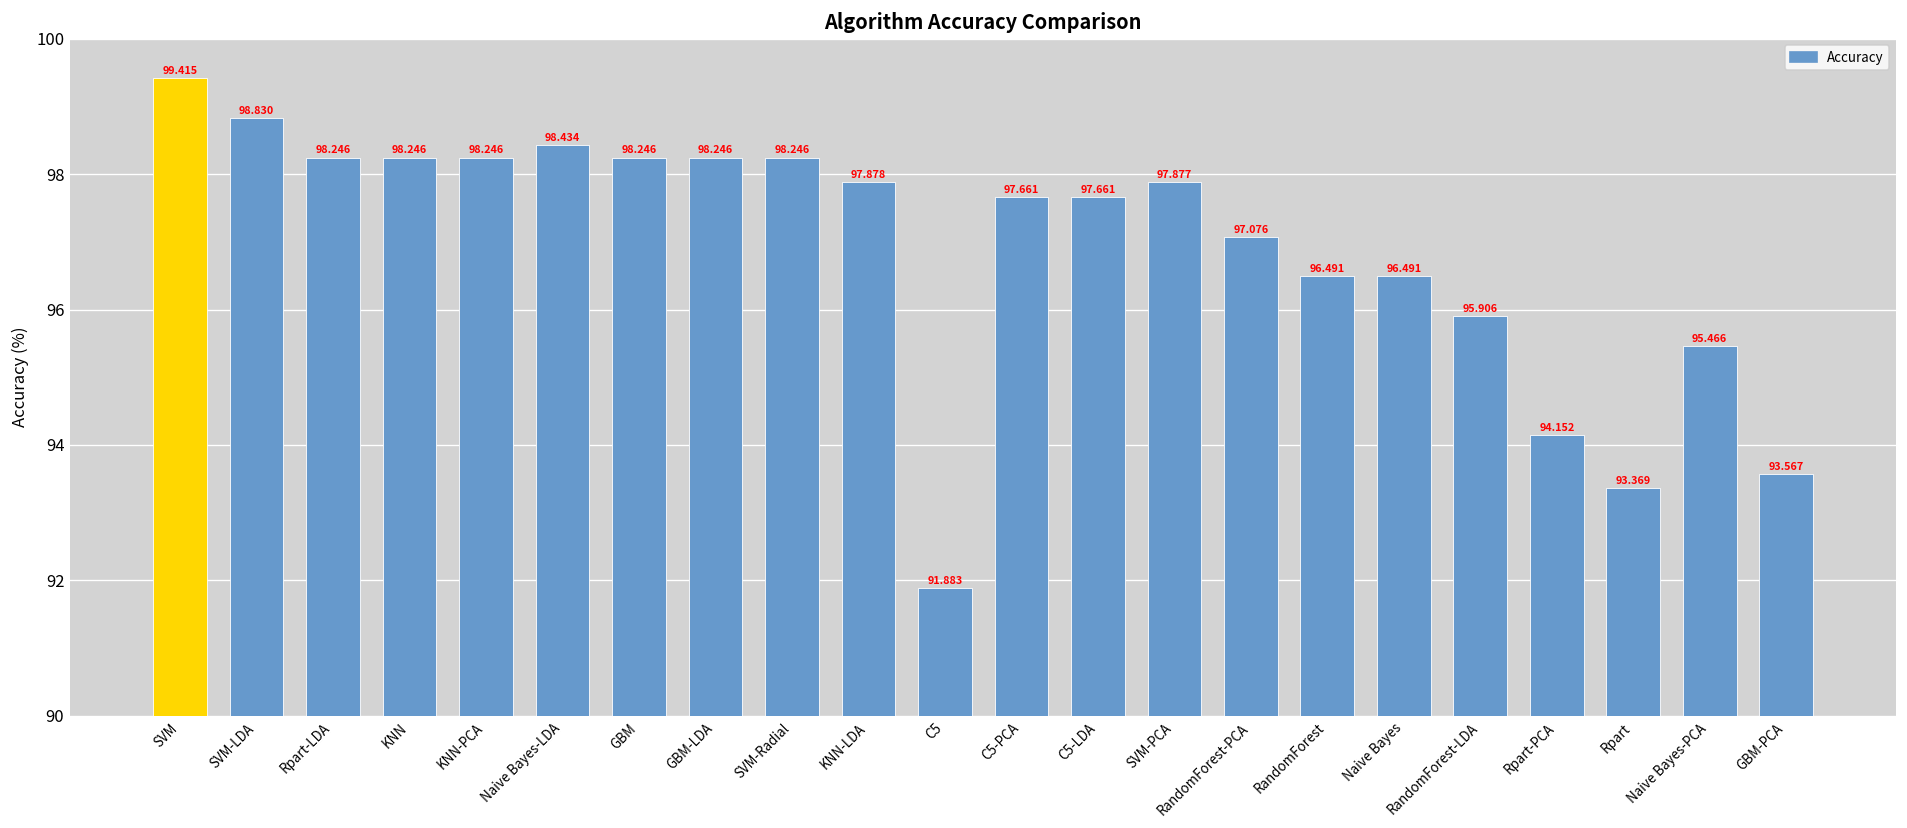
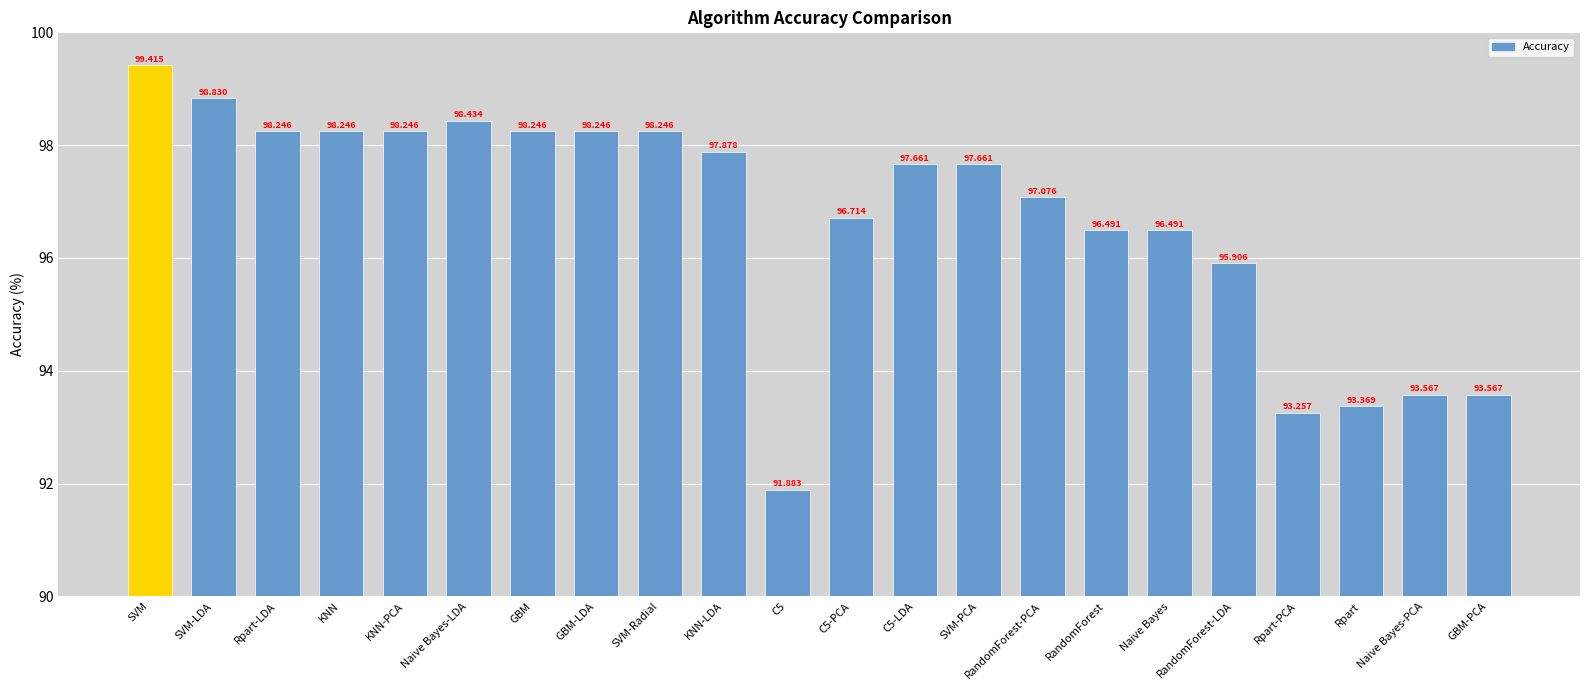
C5-PCA: 97.661 -> 96.714
SVM-PCA: 97.877 -> 97.661
Rpart-PCA: 94.152 -> 93.257
Naive Bayes-PCA: 95.466 -> 93.567
